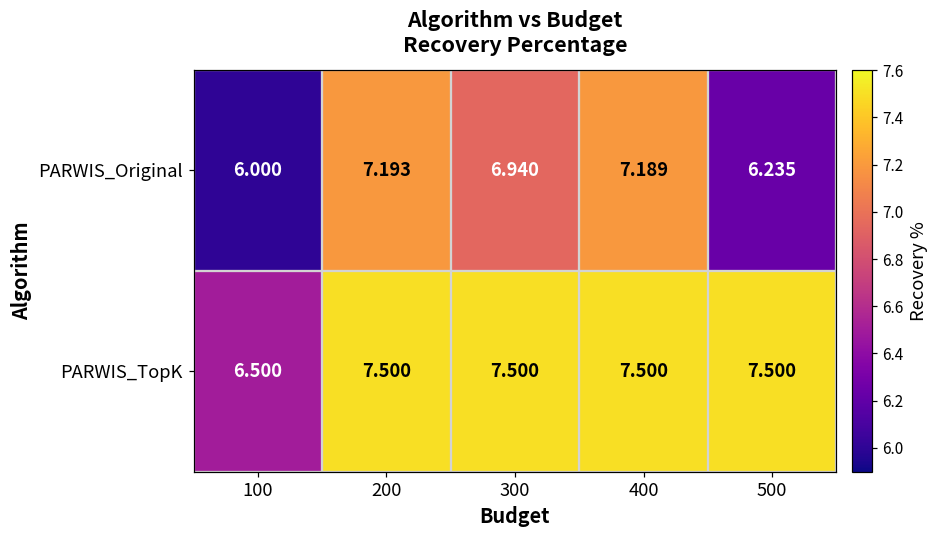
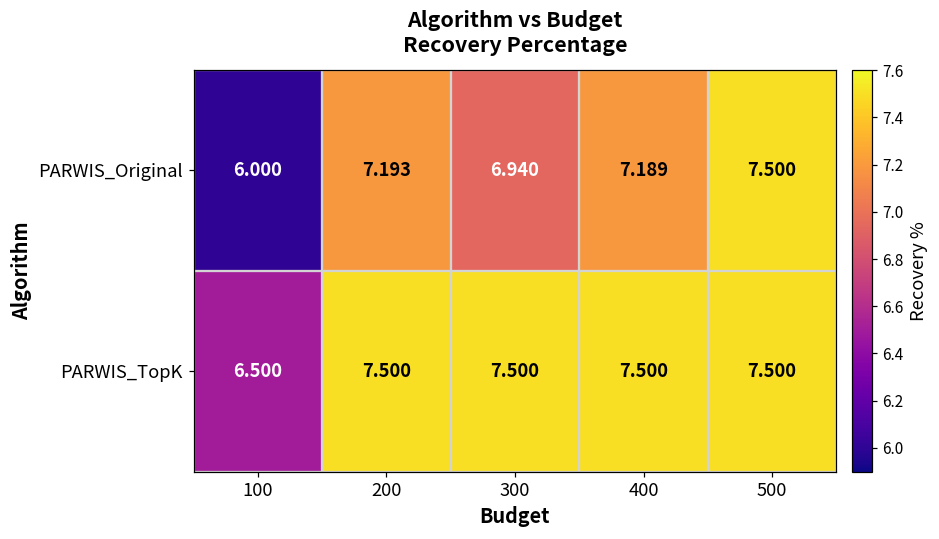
PARWIS_Original, 500: 6.235 -> 7.500
